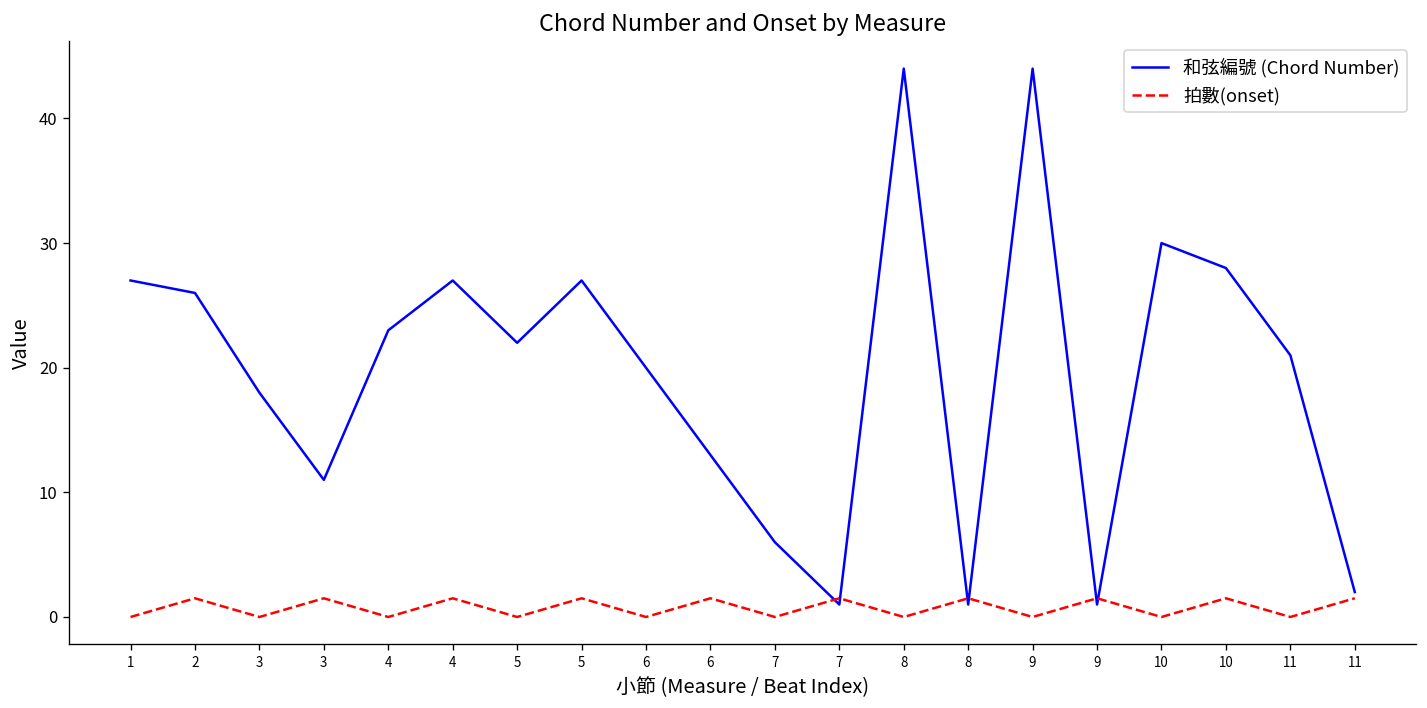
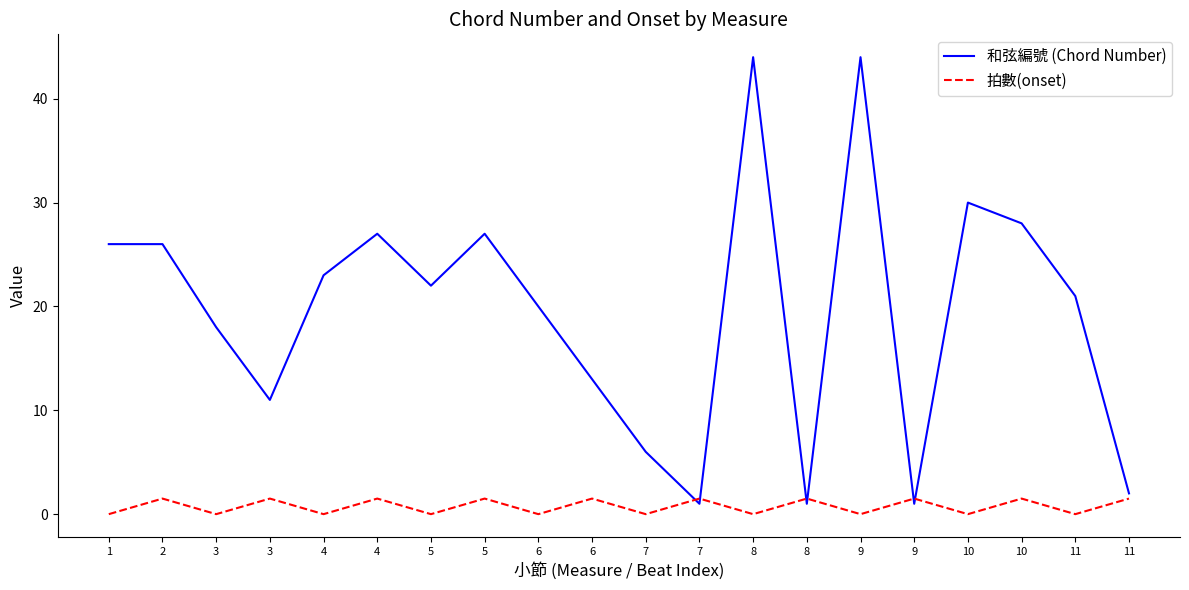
和弦編號 (Chord Number), 1: 27 -> 26
